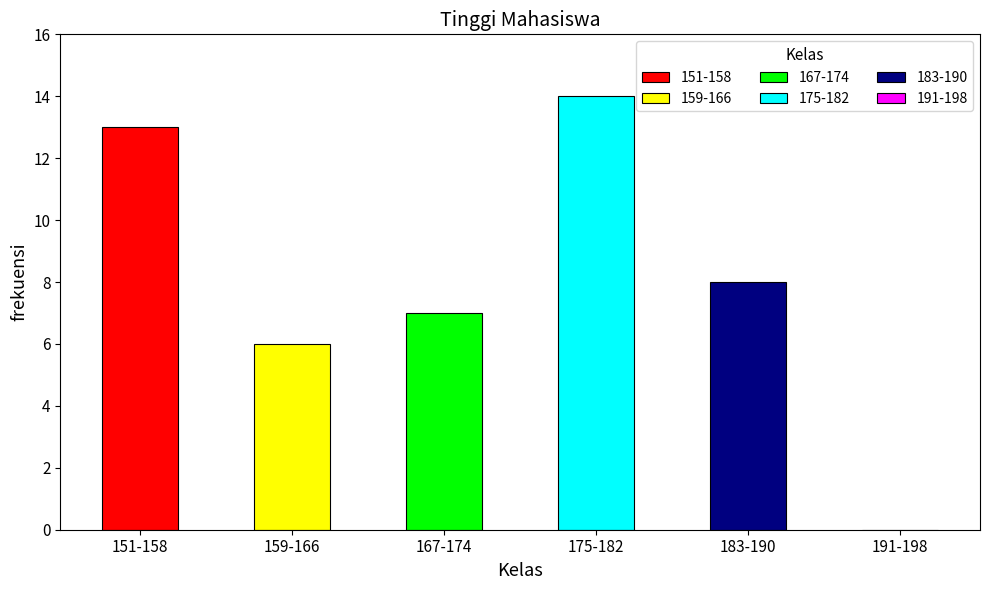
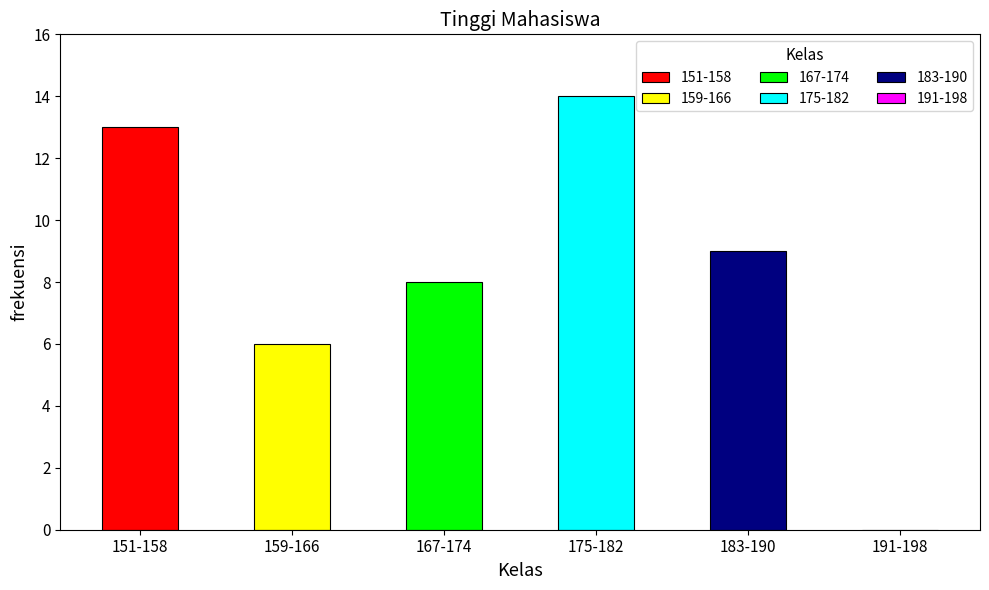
167-174: 7 -> 8
183-190: 8 -> 9
